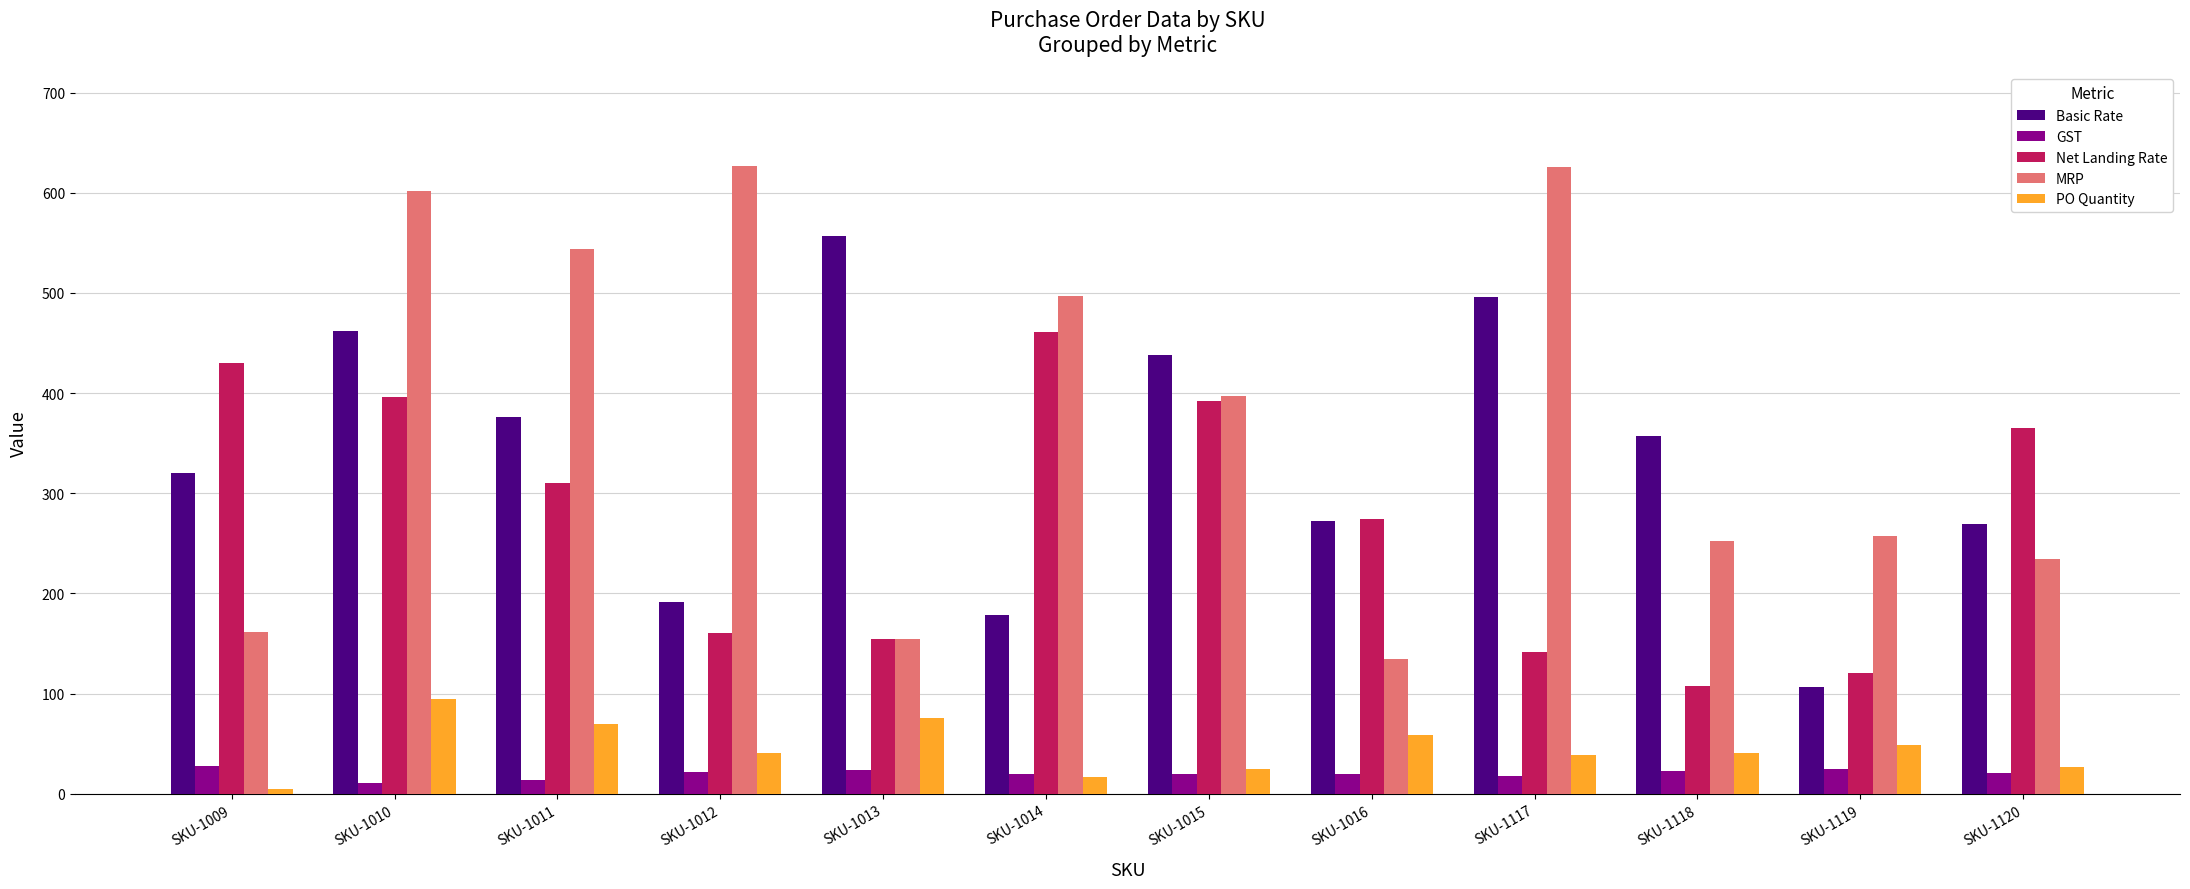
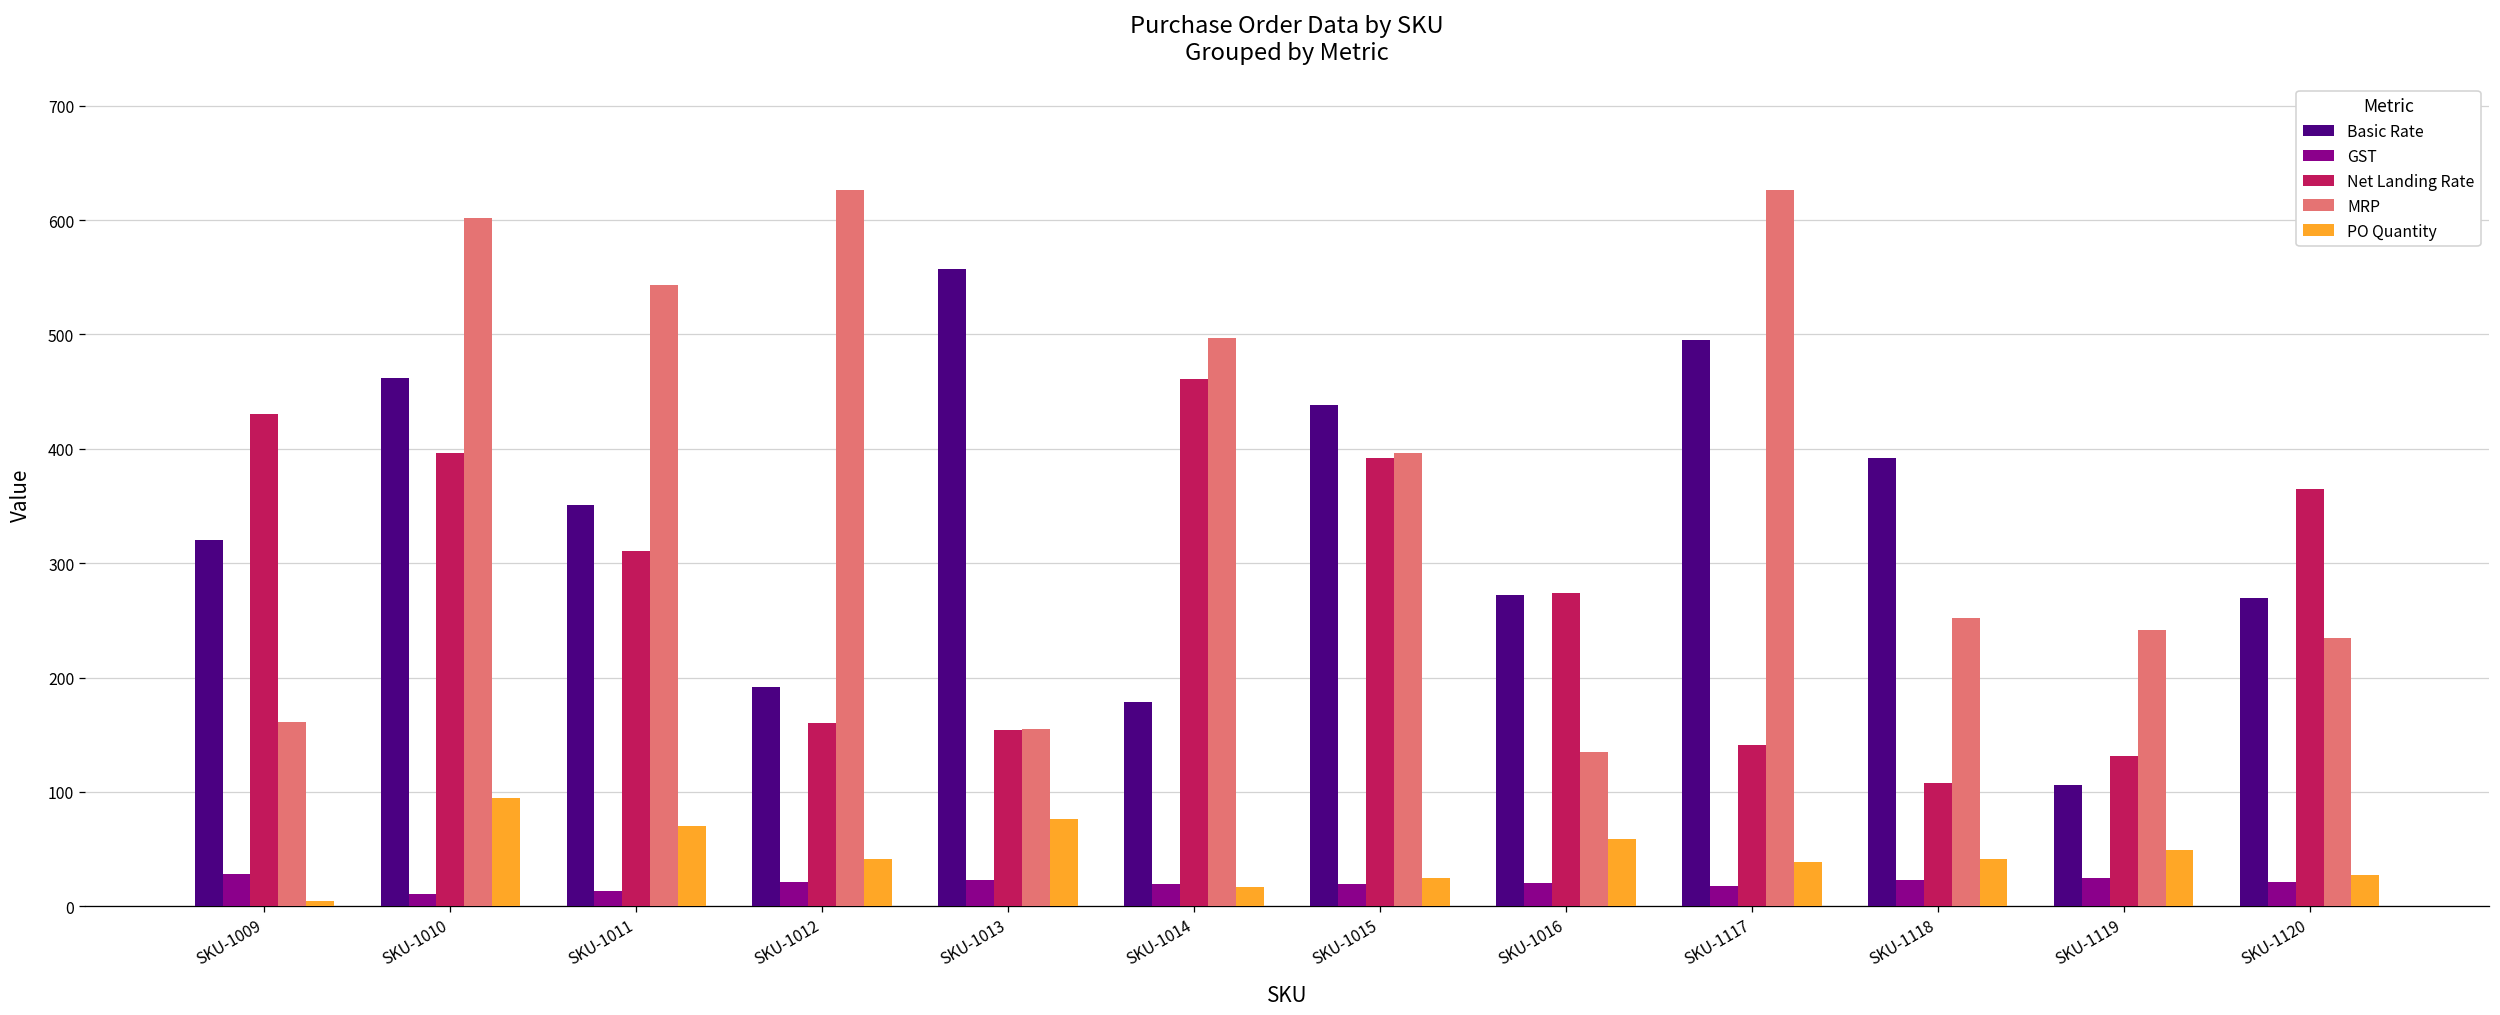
Basic Rate, SKU-1011: 376 -> 351
Basic Rate, SKU-1118: 357 -> 392
Net Landing Rate, SKU-1119: 120 -> 132
MRP, SKU-1119: 257 -> 241
